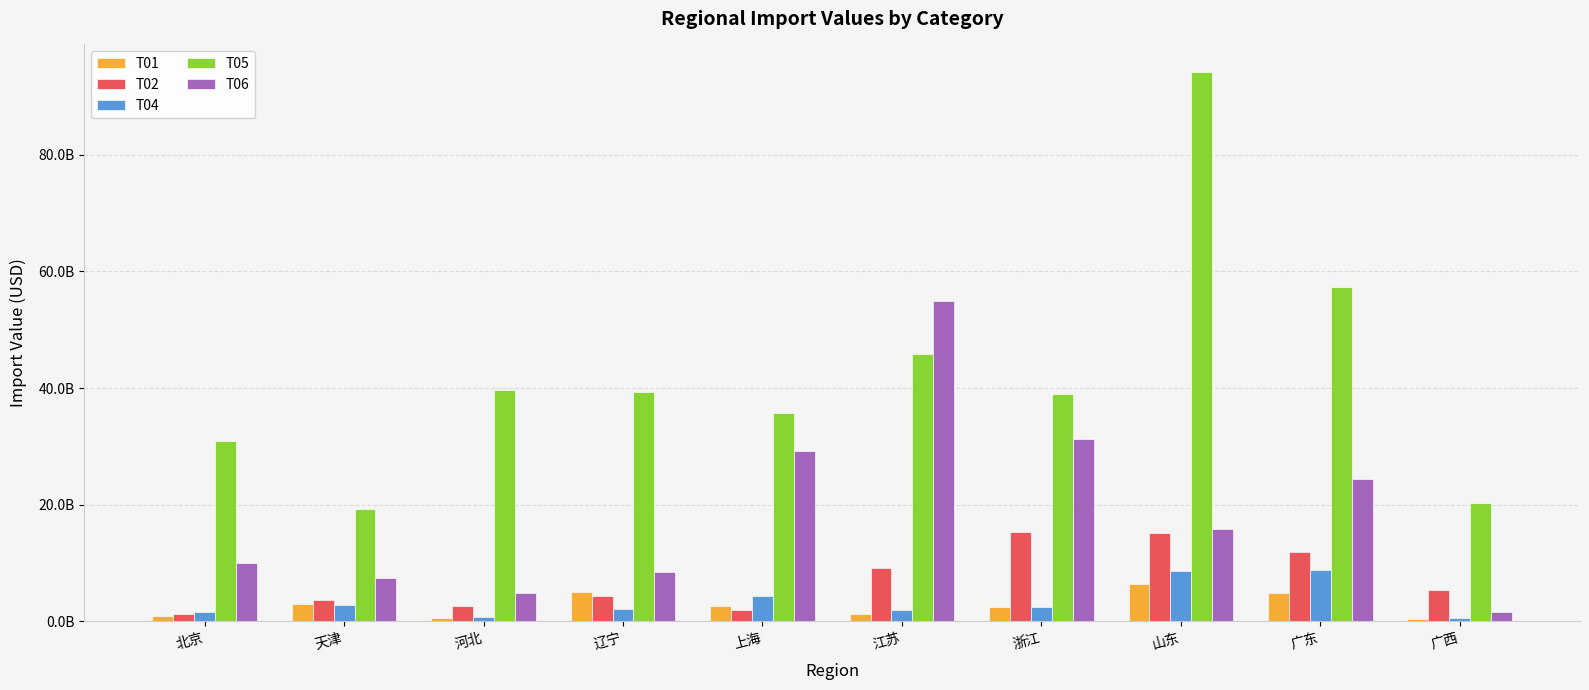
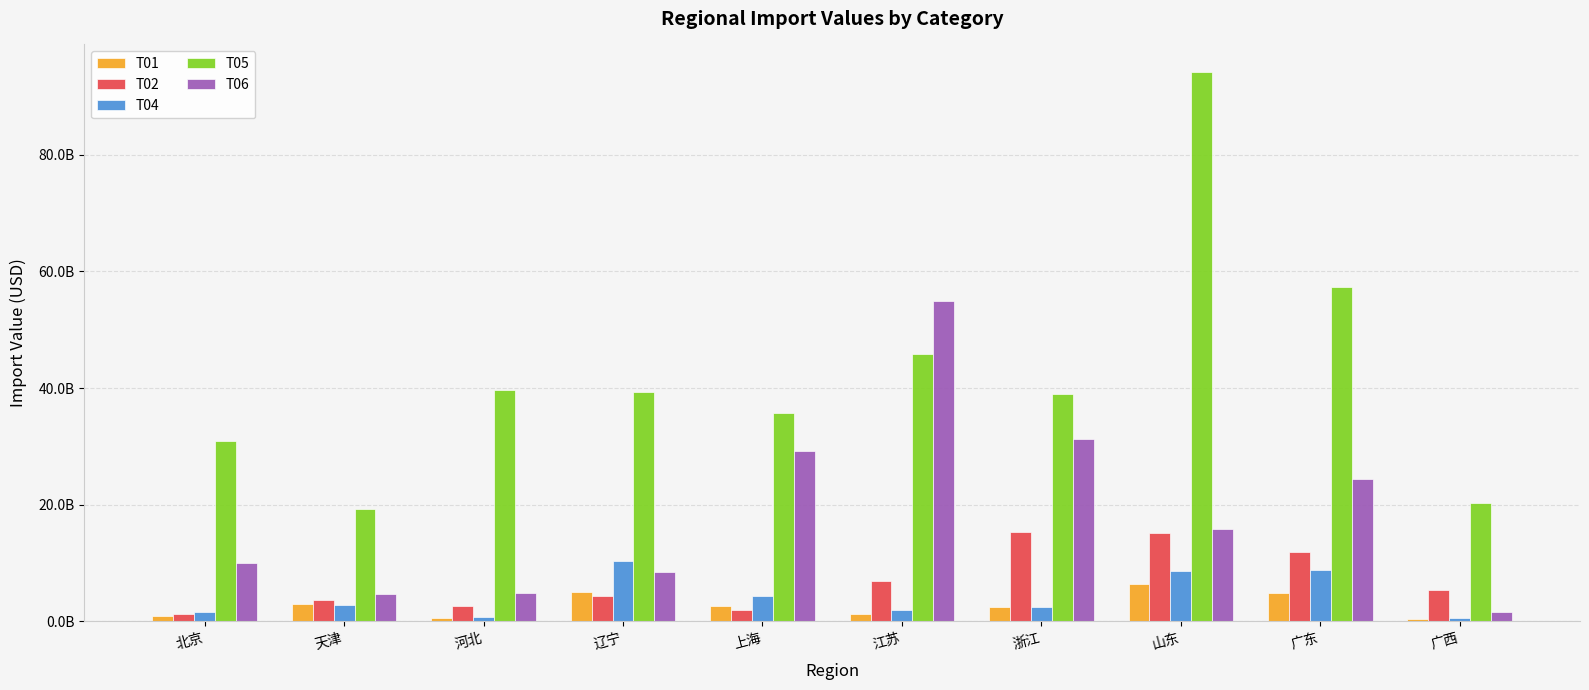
T06, 天津: 7000000000 -> 5000000000
T04, 辽宁: 2000000000 -> 10000000000
T02, 江苏: 9000000000 -> 7000000000
